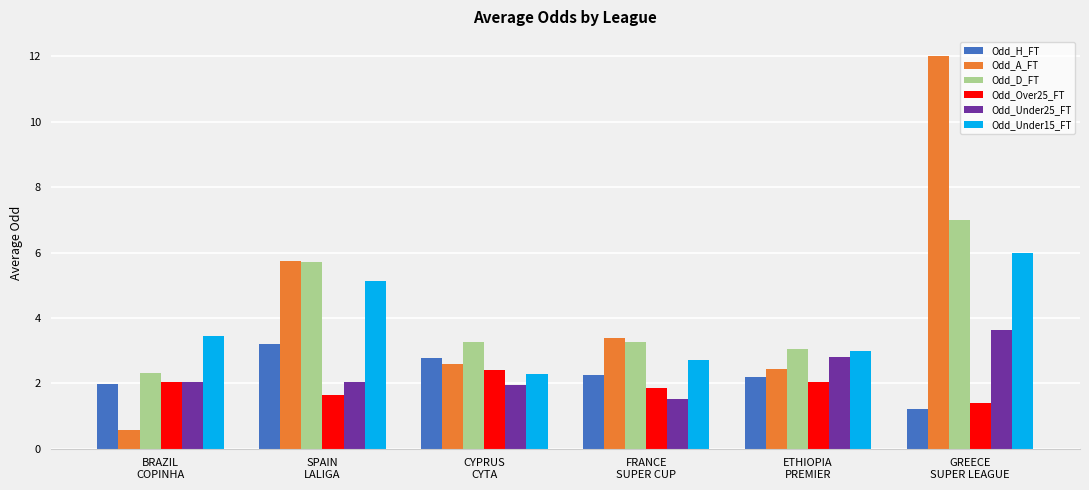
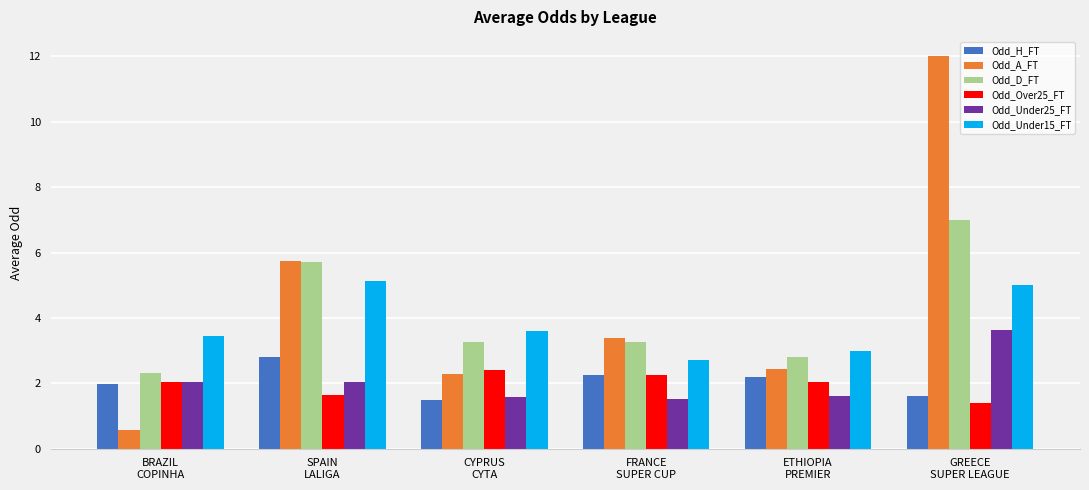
Odd_H_FT, SPAIN LALIGA: 3.2 -> 2.8
Odd_H_FT, CYPRUS CYTA: 2.8 -> 1.5
Odd_A_FT, CYPRUS CYTA: 2.6 -> 2.3
Odd_Under25_FT, CYPRUS CYTA: 2.0 -> 1.6
Odd_Under15_FT, CYPRUS CYTA: 2.3 -> 3.6
Odd_Over25_FT, FRANCE SUPER CUP: 1.9 -> 2.3
Odd_D_FT, ETHIOPIA PREMIER: 3.1 -> 2.8
Odd_Under25_FT, ETHIOPIA PREMIER: 2.8 -> 1.6
Odd_H_FT, GREECE SUPER LEAGUE: 1.2 -> 1.6
Odd_Under15_FT, GREECE SUPER LEAGUE: 6 -> 5
